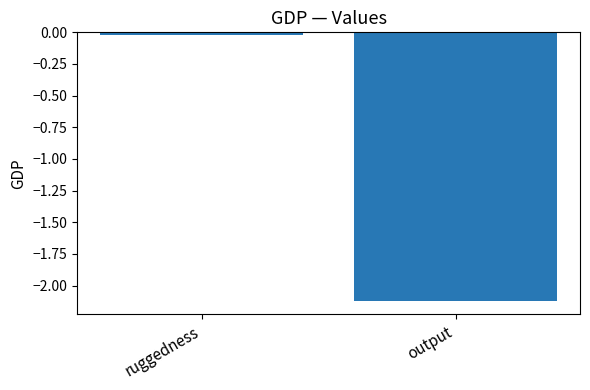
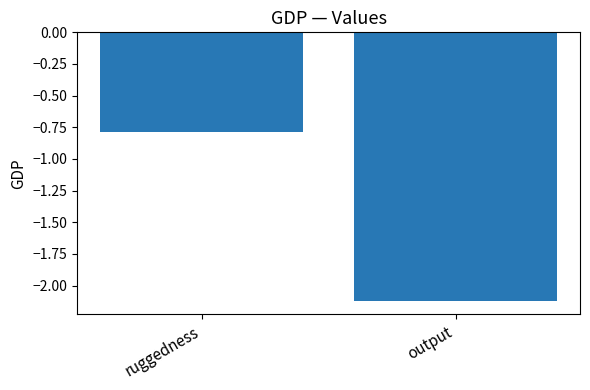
ruggedness: -0.02 -> -0.79
